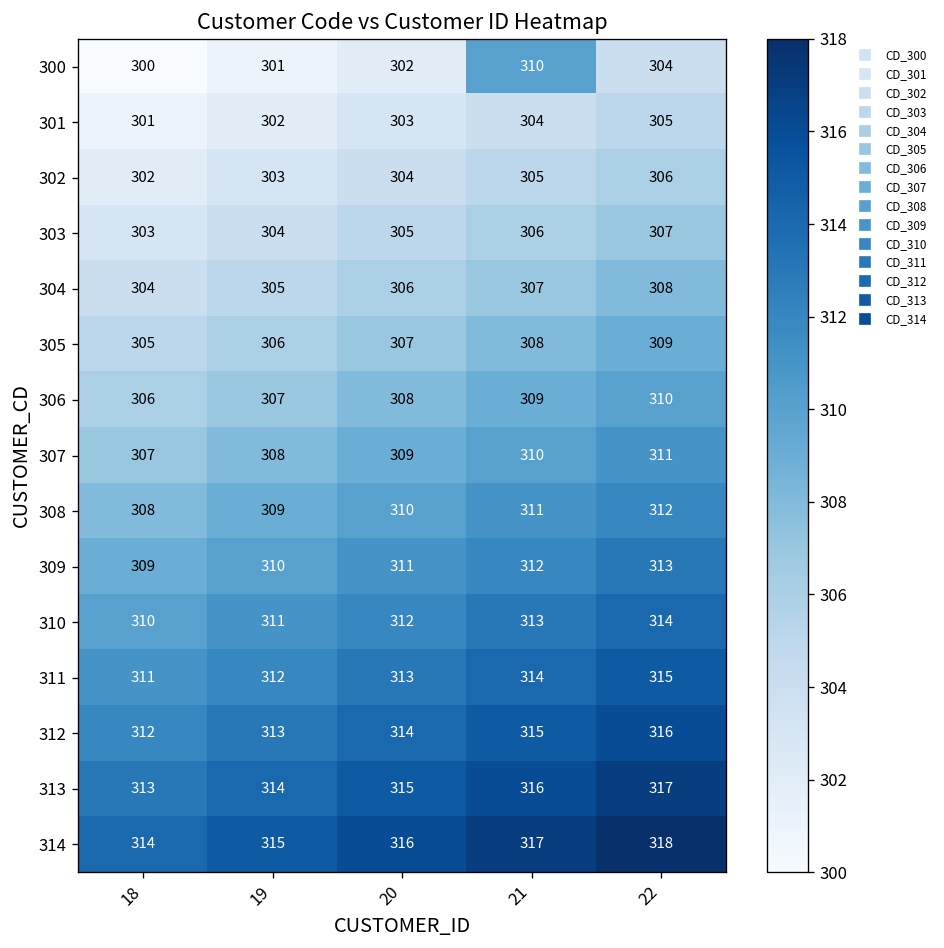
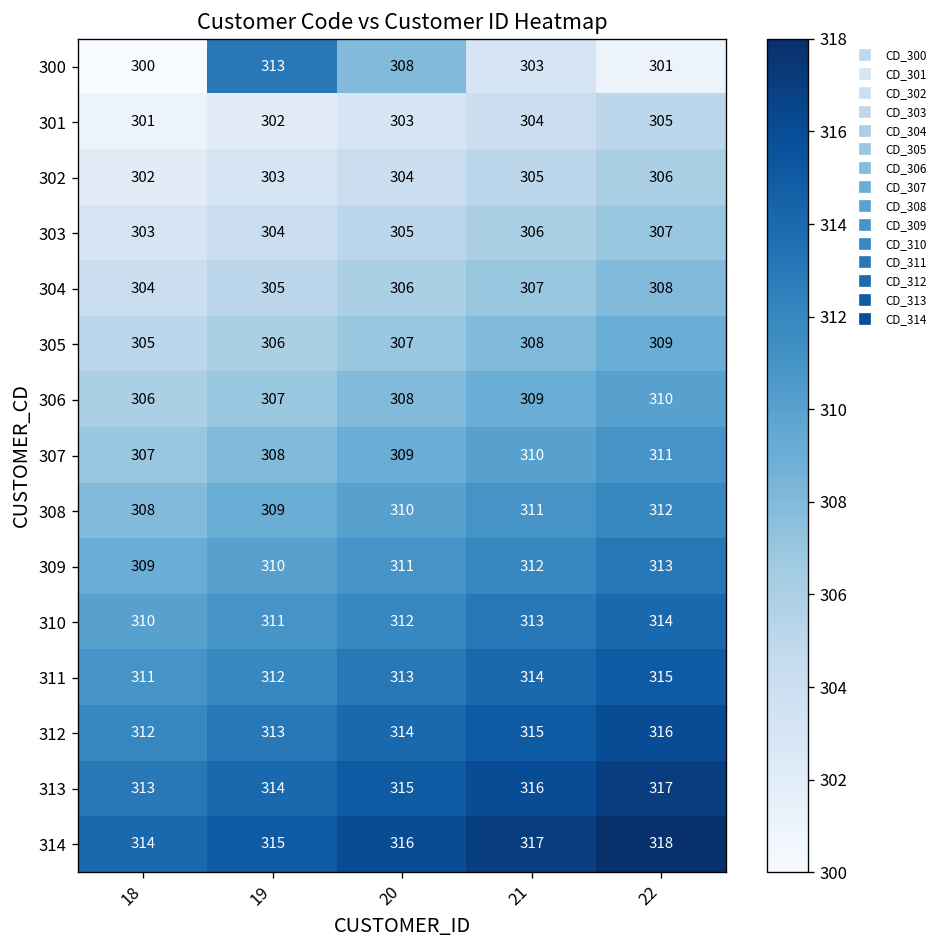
300, 19: 301 -> 313
300, 20: 302 -> 308
300, 21: 310 -> 303
300, 22: 304 -> 301
